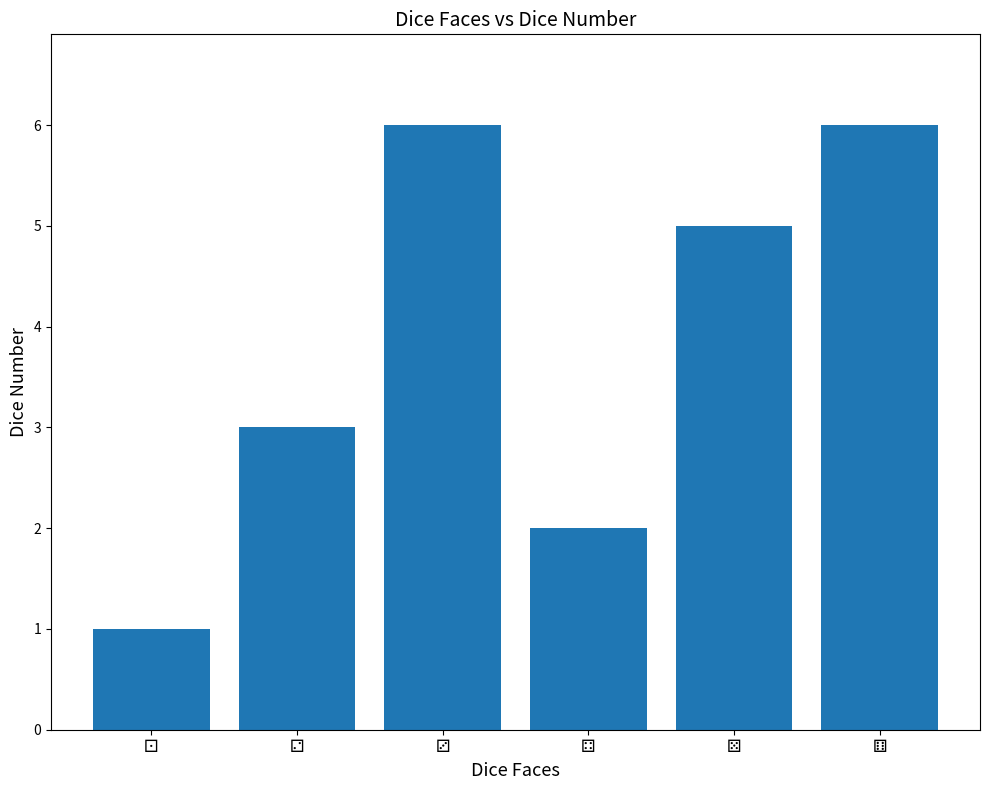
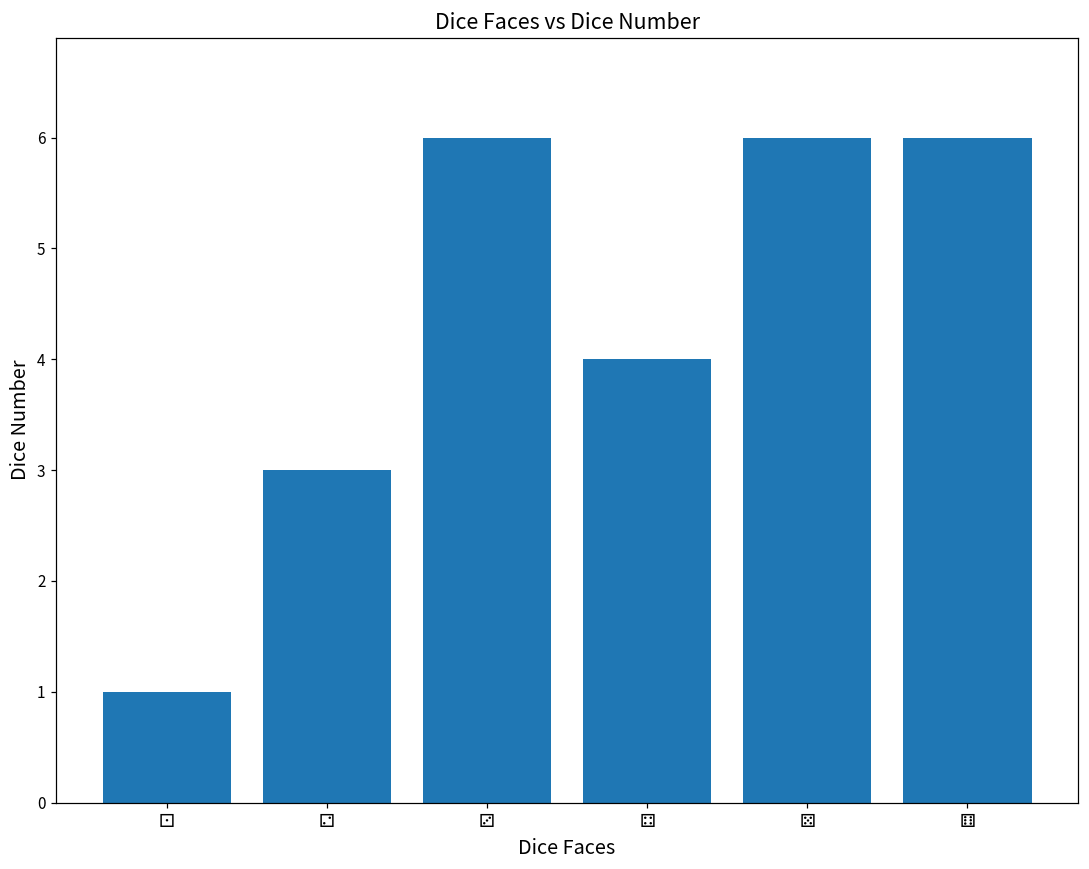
⚃: 2 -> 4
⚄: 5 -> 6
